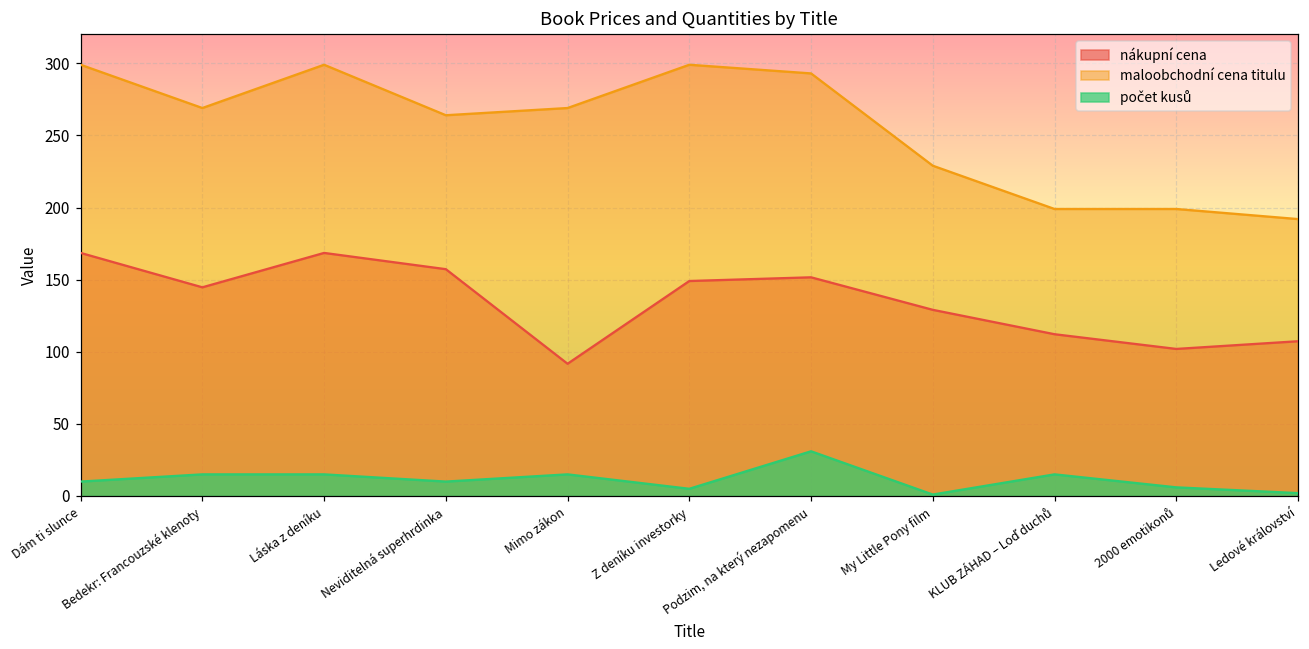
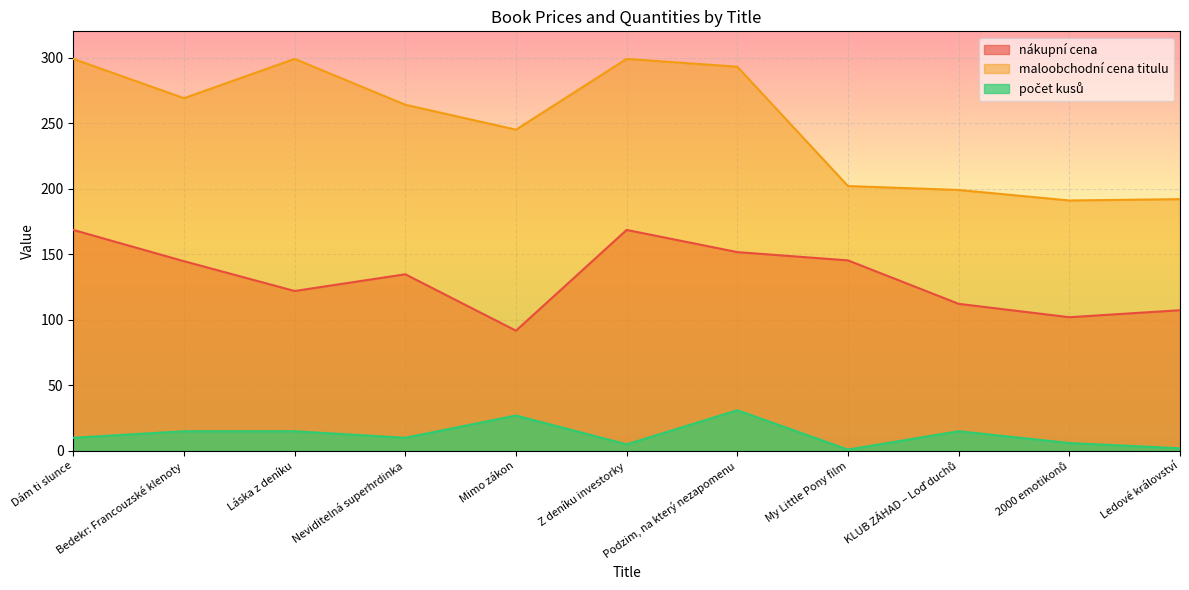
nákupní cena, Láska z deníku: 169 -> 122
nákupní cena, Neviditelná superhrdinka: 157 -> 135
maloobchodní cena titulu, Mimo zákon: 269 -> 245
počet kusů, Mimo zákon: 15 -> 27
nákupní cena, Z deníku investorky: 149 -> 169
nákupní cena, My Little Pony film: 129 -> 145
maloobchodní cena titulu, My Little Pony film: 229 -> 202
maloobchodní cena titulu, 2000 emotikonů: 199 -> 191
